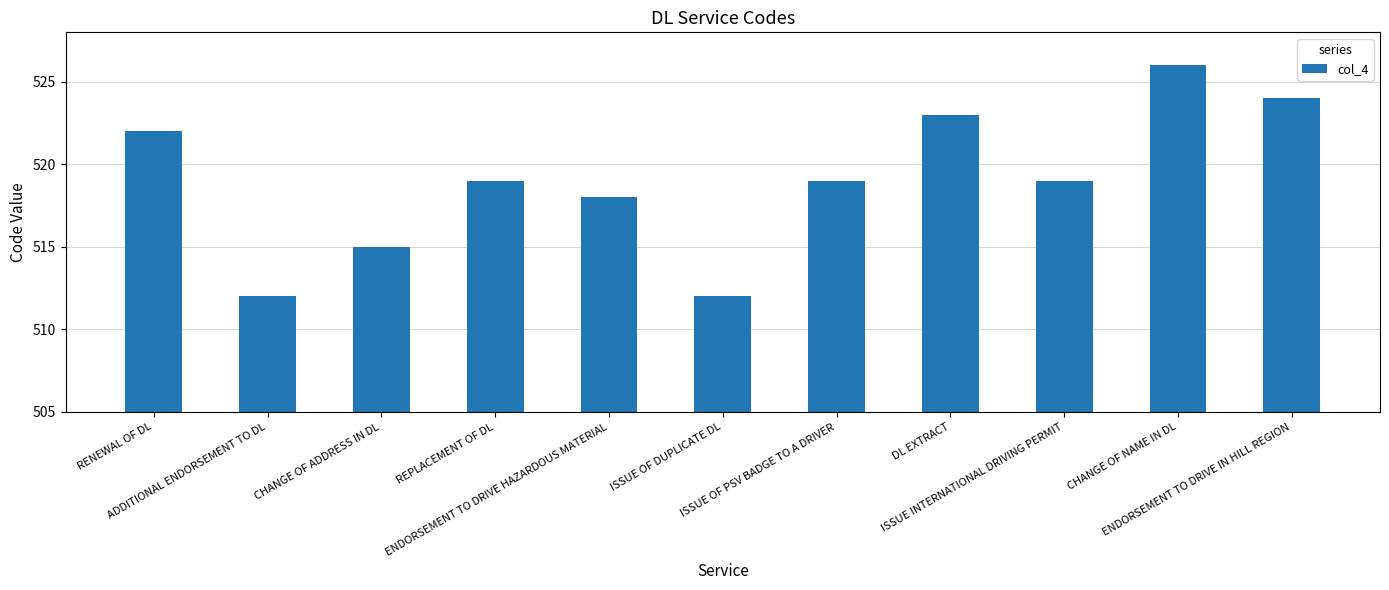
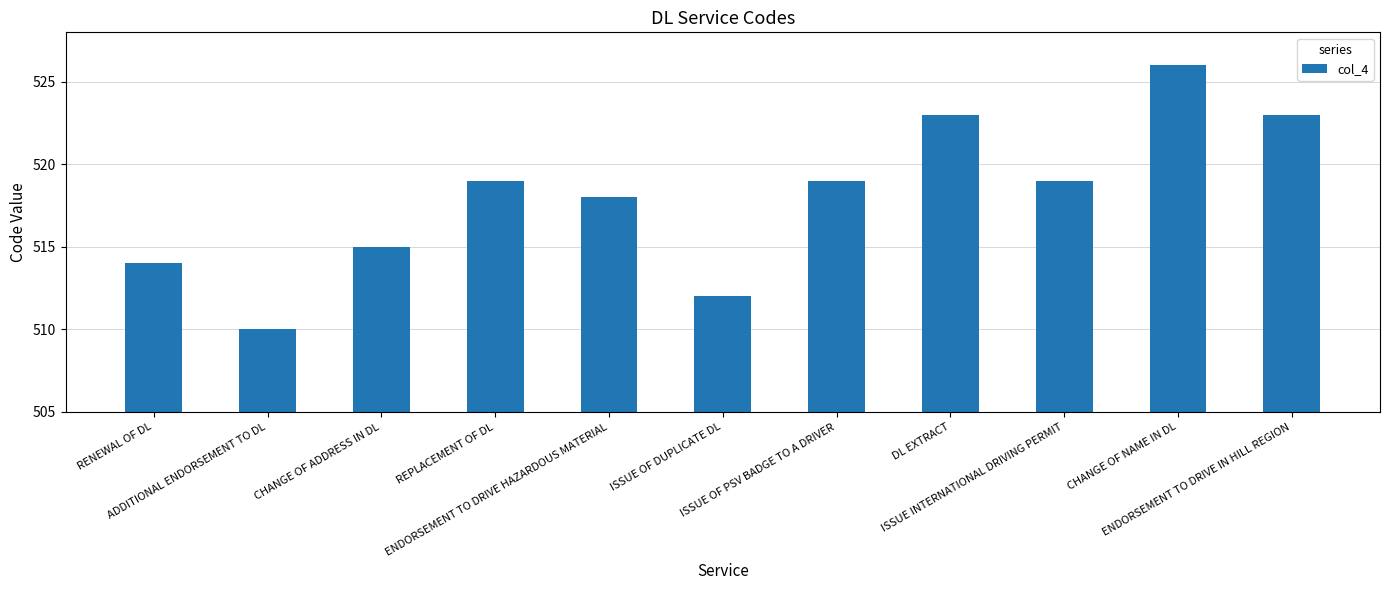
RENEWAL OF DL: 522 -> 514
ADDITIONAL ENDORSEMENT TO DL: 512 -> 510
ENDORSEMENT TO DRIVE IN HILL REGION: 524 -> 523
